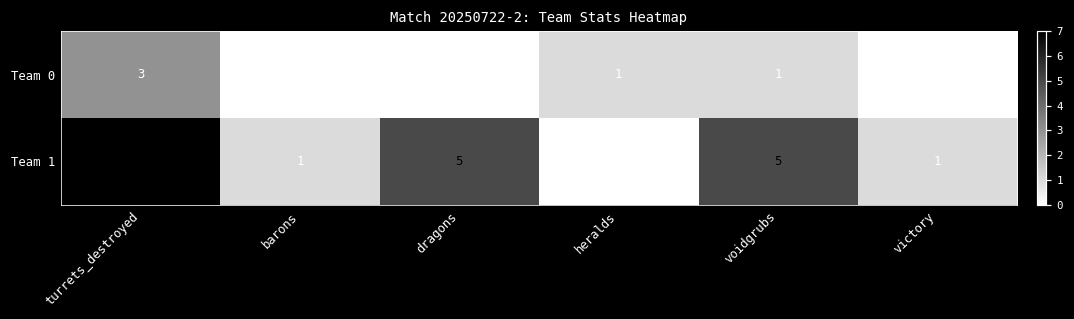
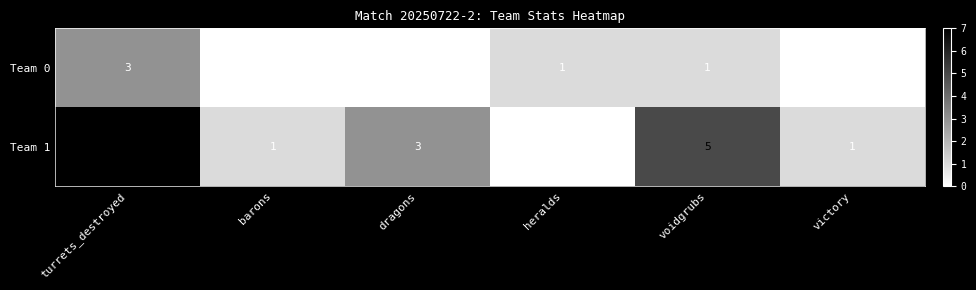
Team 1, dragons: 5 -> 3
